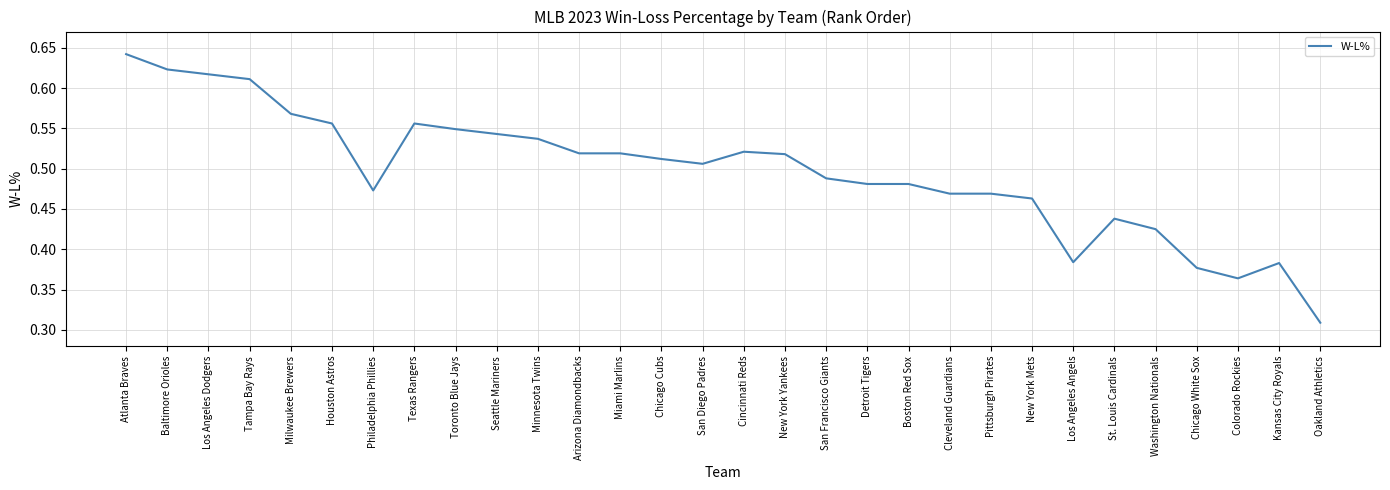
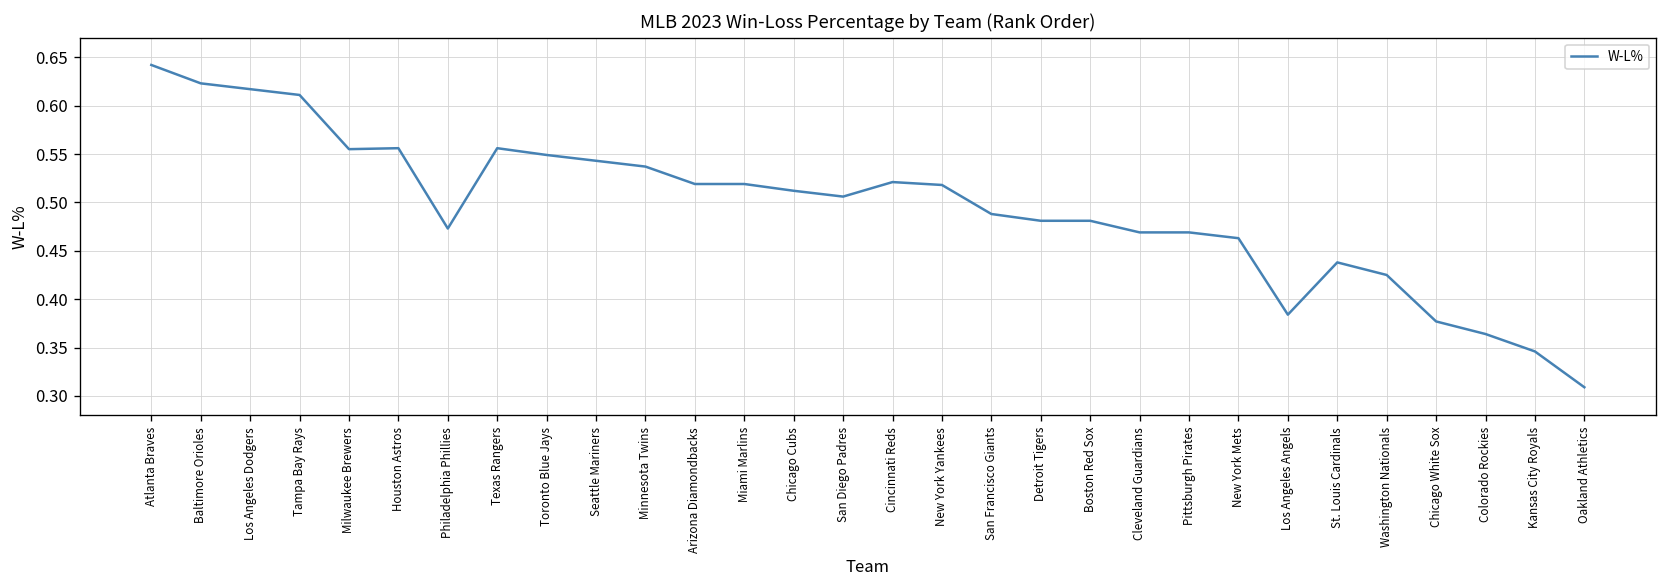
Milwaukee Brewers: 0.57 -> 0.56
Kansas City Royals: 0.38 -> 0.35
